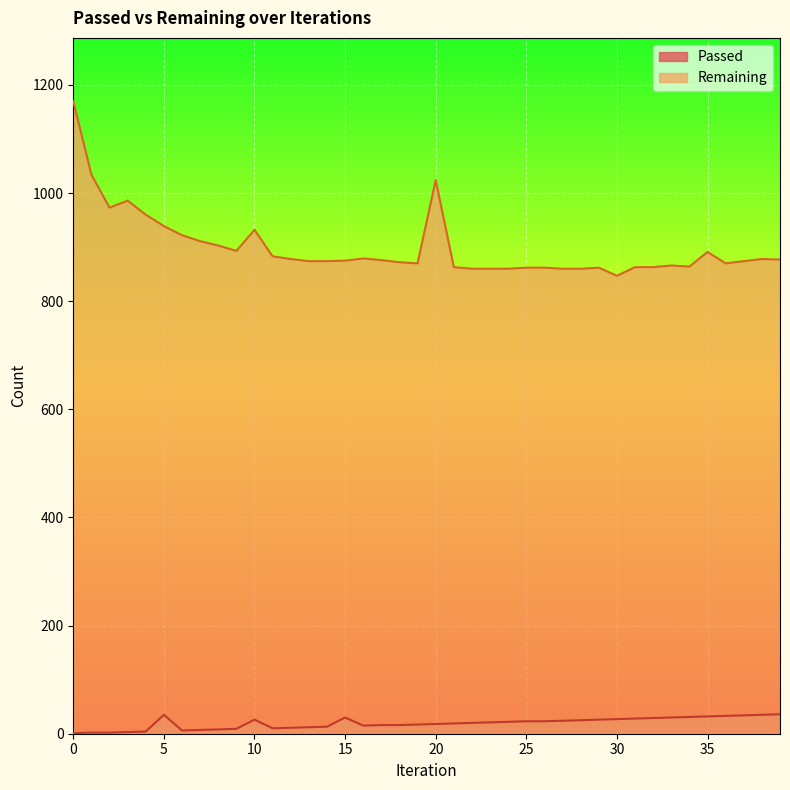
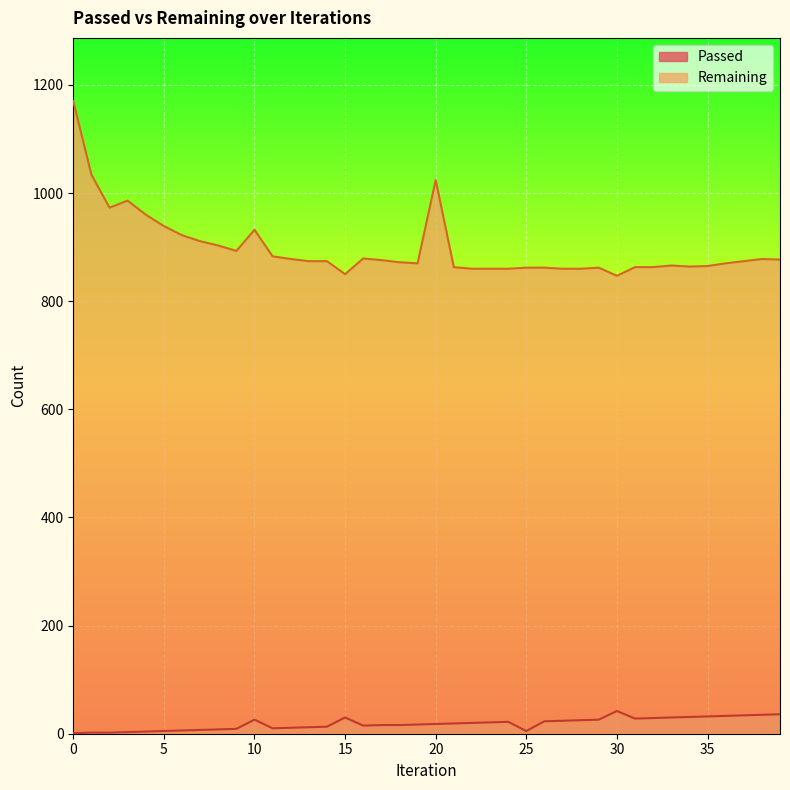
Passed, 5: 40 -> 10
Remaining, 15: 880 -> 850
Passed, 25: 20 -> 10
Passed, 30: 30 -> 40
Remaining, 35: 890 -> 870
